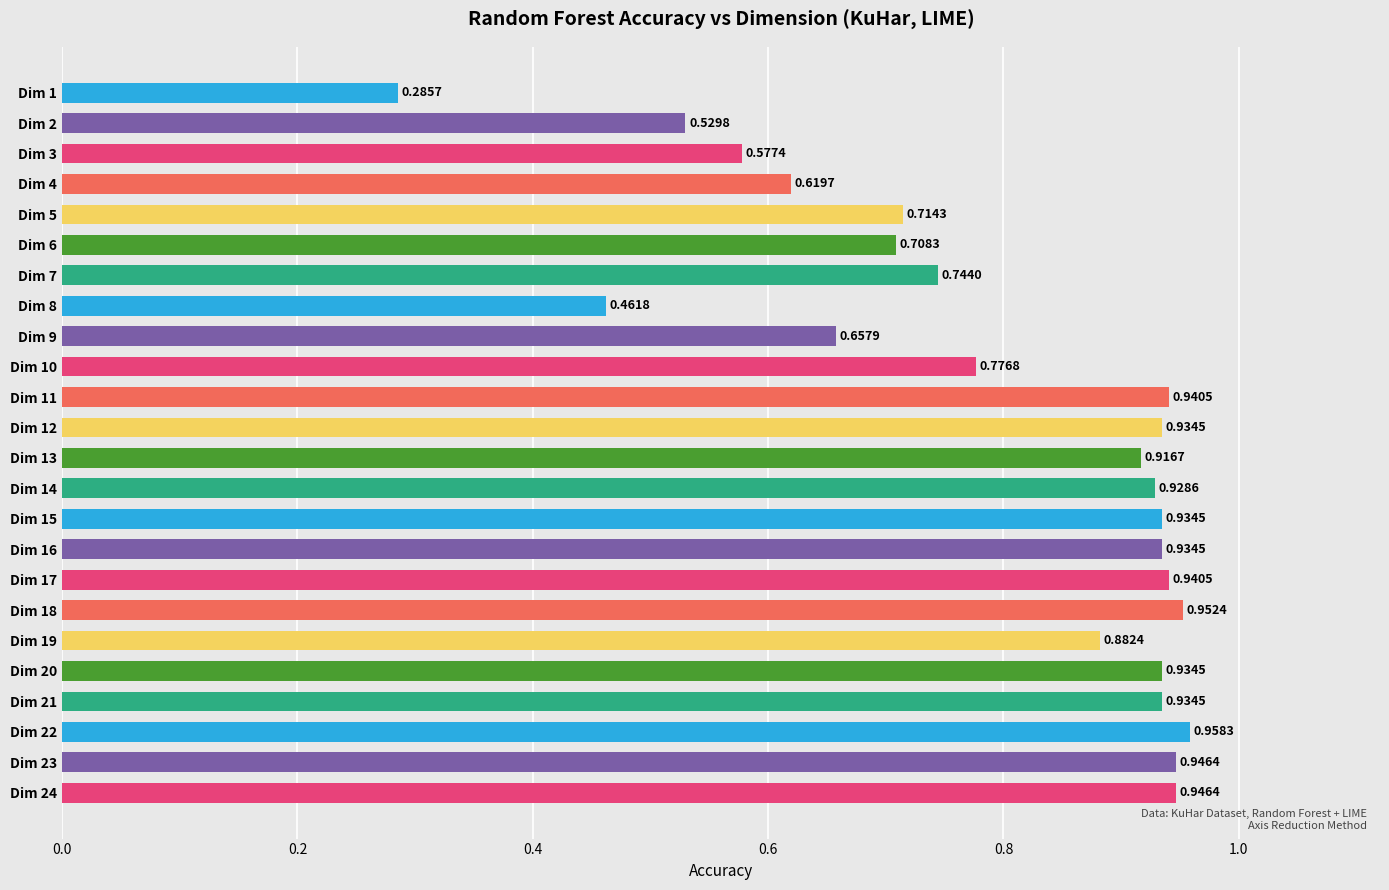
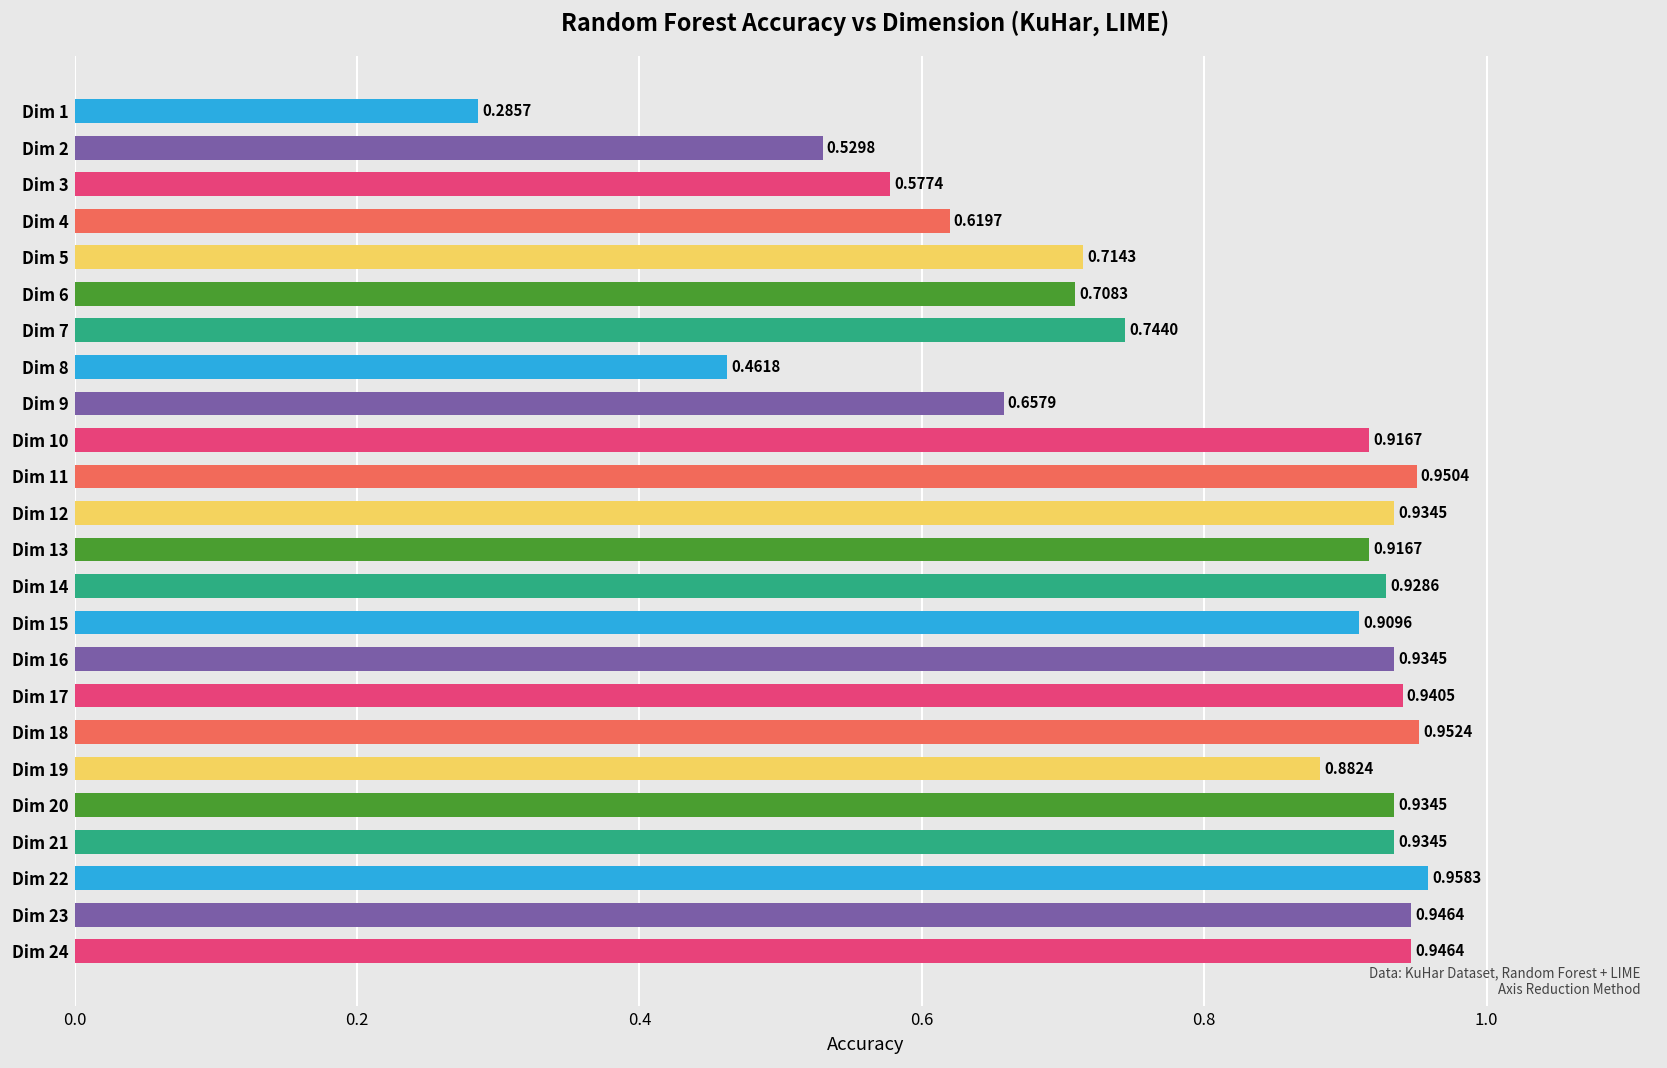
Dim 10: 0.7768 -> 0.9167
Dim 11: 0.9405 -> 0.9504
Dim 15: 0.9345 -> 0.9096
